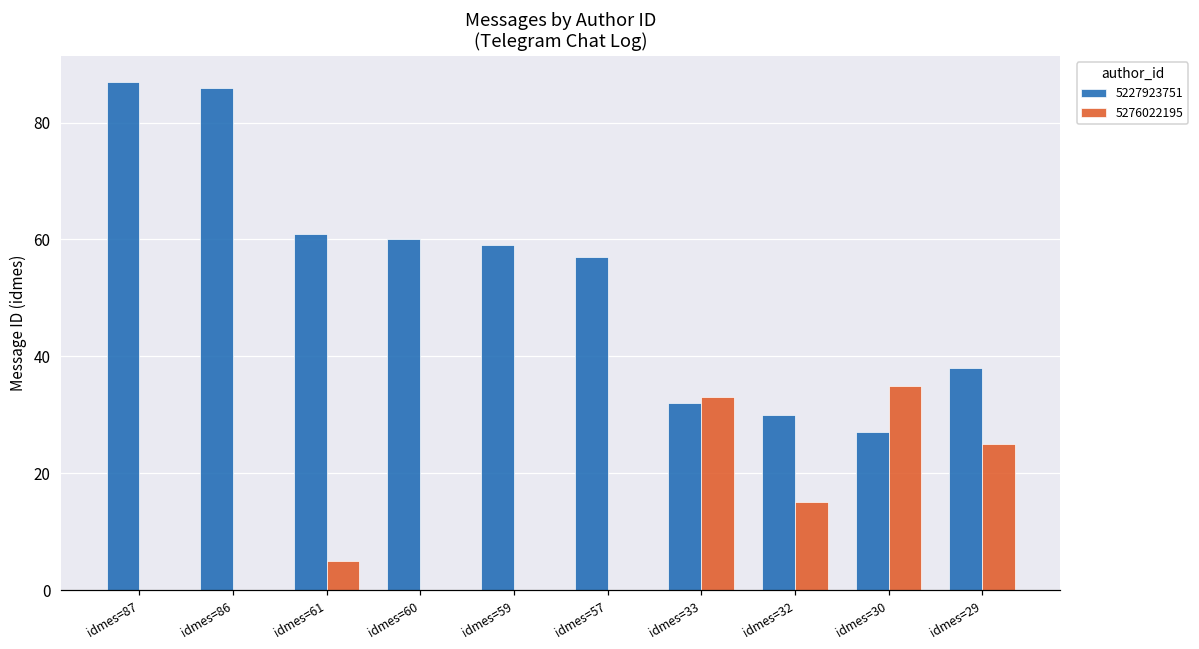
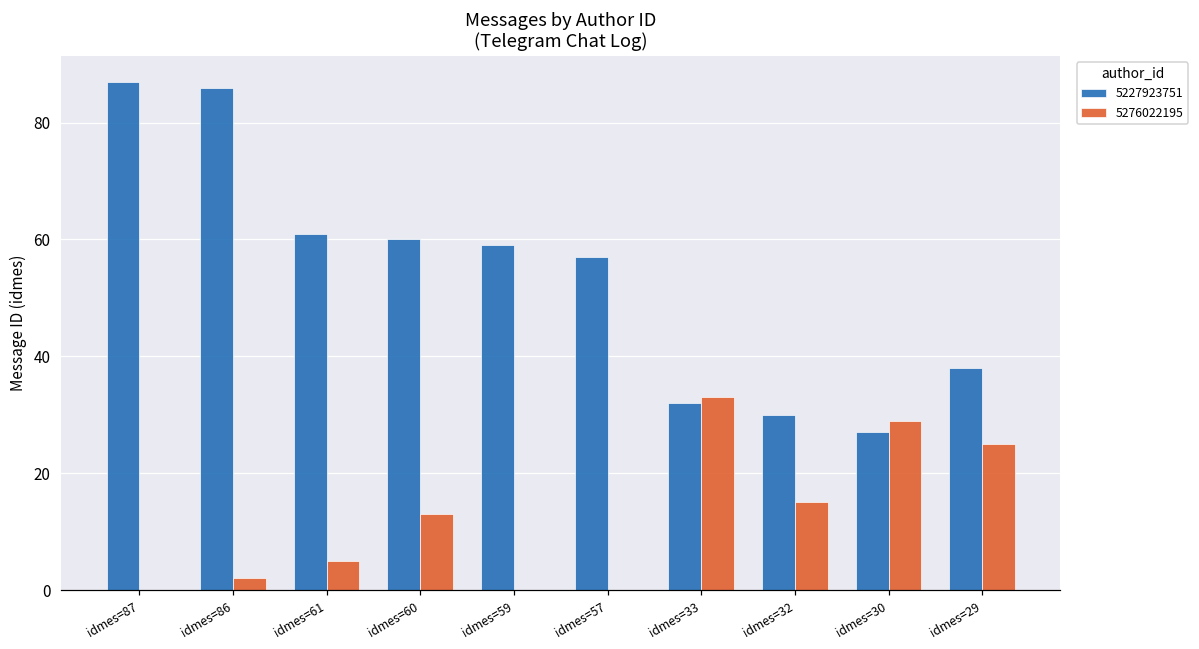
5276022195, idmes=86: 0 -> 2
5276022195, idmes=60: 0 -> 13
5276022195, idmes=30: 35 -> 29
